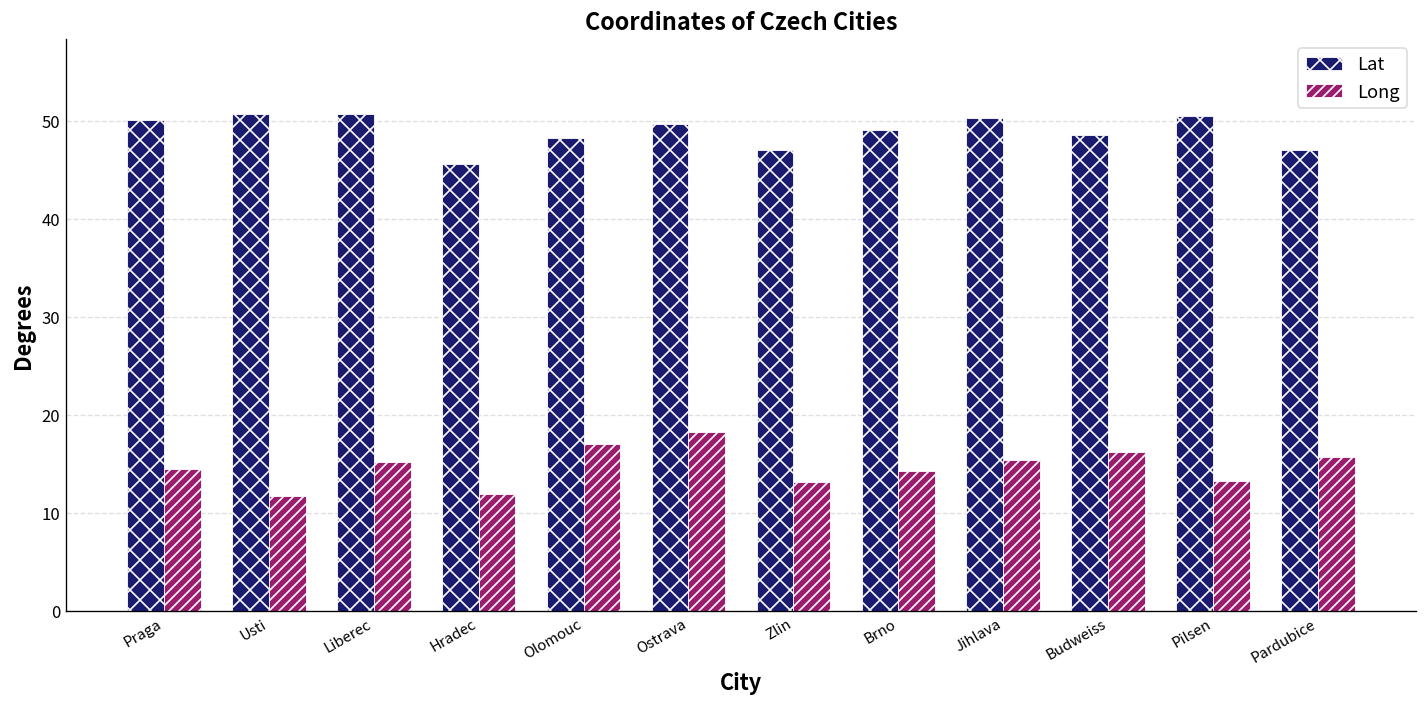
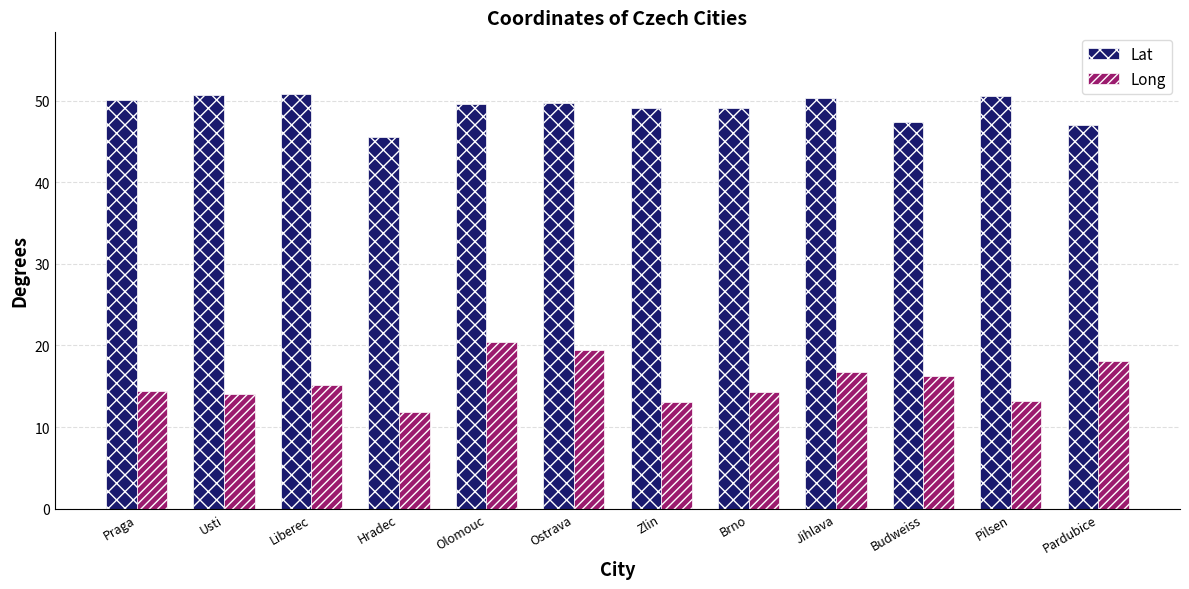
Long, Usti: 12 -> 14
Lat, Olomouc: 48 -> 50
Long, Olomouc: 17 -> 20
Long, Ostrava: 18 -> 19
Lat, Zlin: 47 -> 49
Long, Jihlava: 15 -> 17
Lat, Budweiss: 49 -> 47
Long, Pardubice: 16 -> 18
